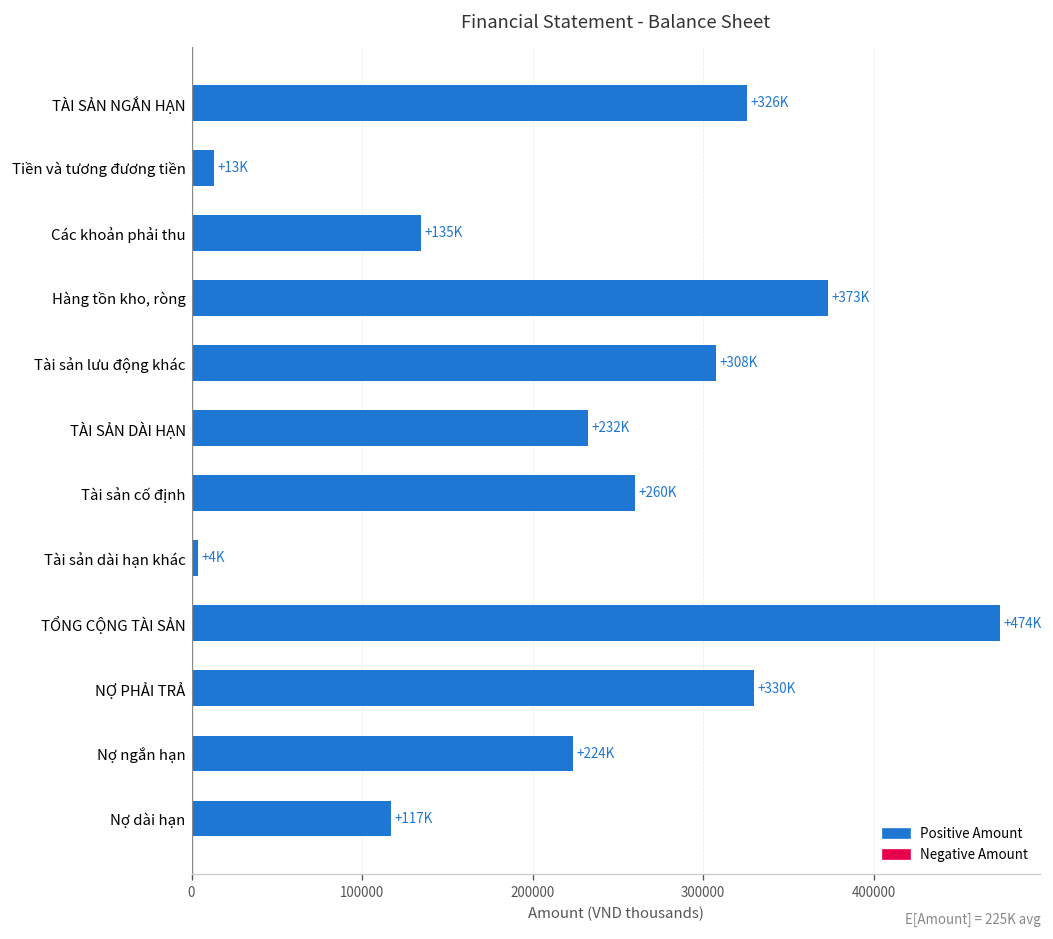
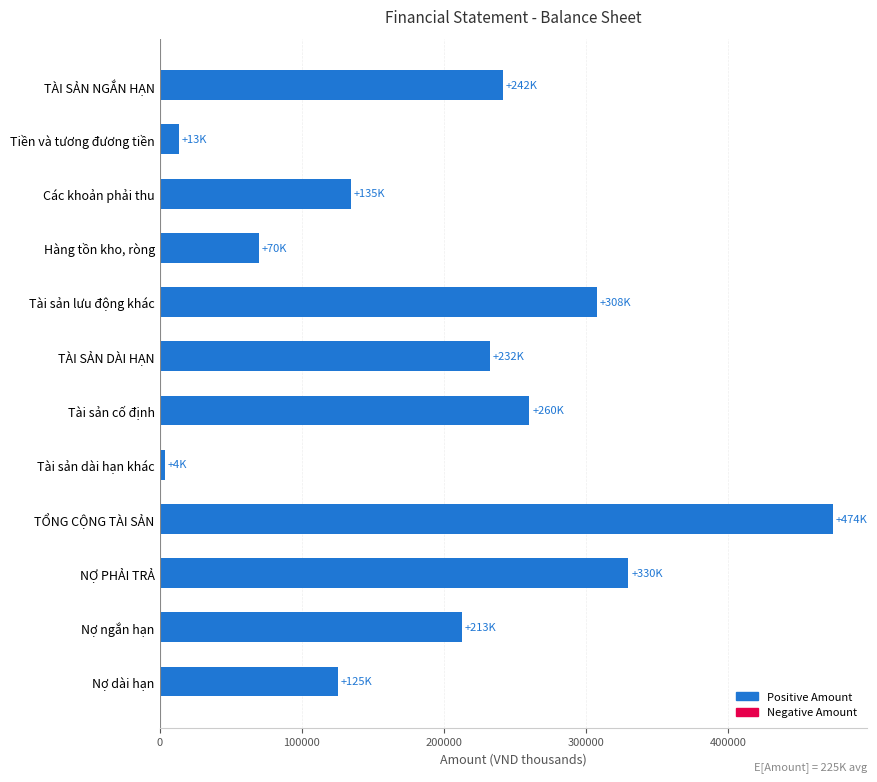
TÀI SẢN NGẮN HẠN: +326K -> +242K
Hàng tồn kho, ròng: +373K -> +70K
Nợ ngắn hạn: +224K -> +213K
Nợ dài hạn: +117K -> +125K
